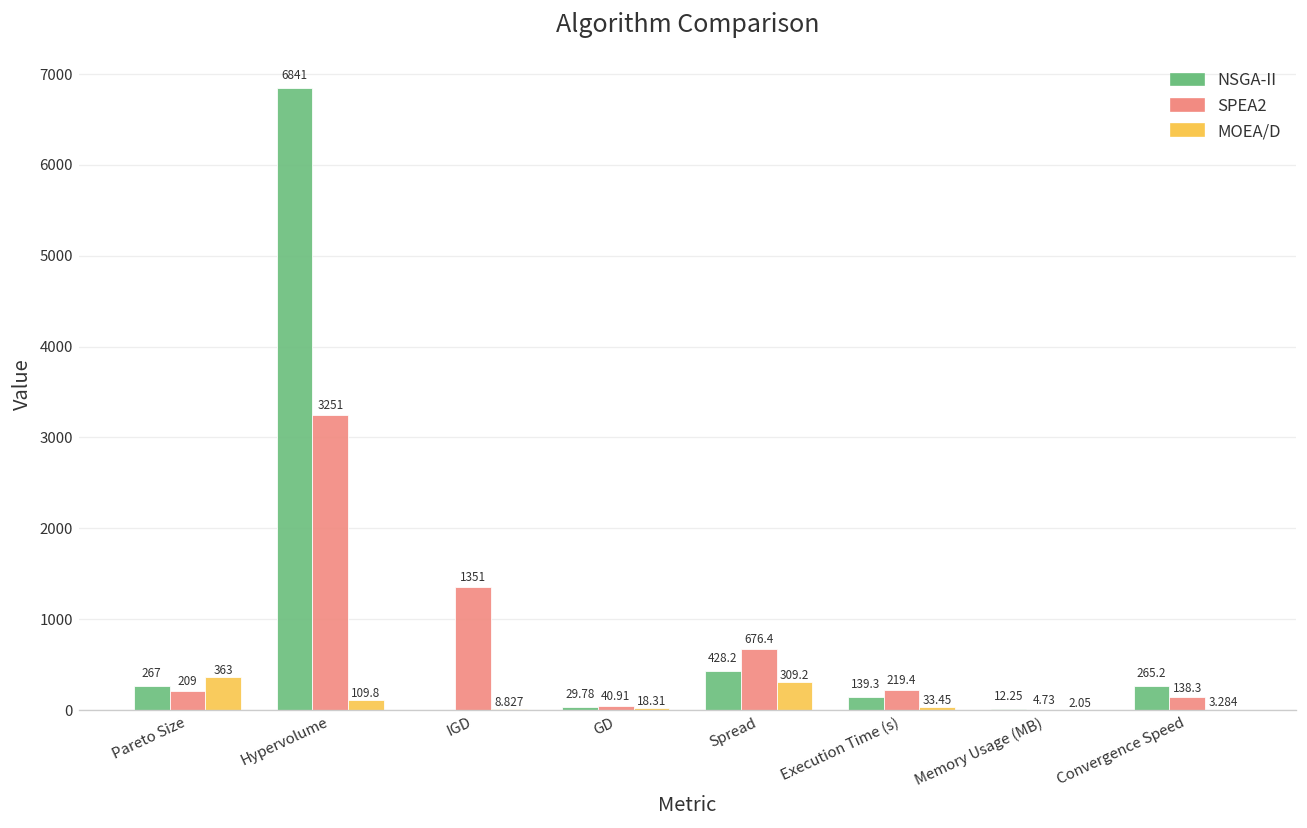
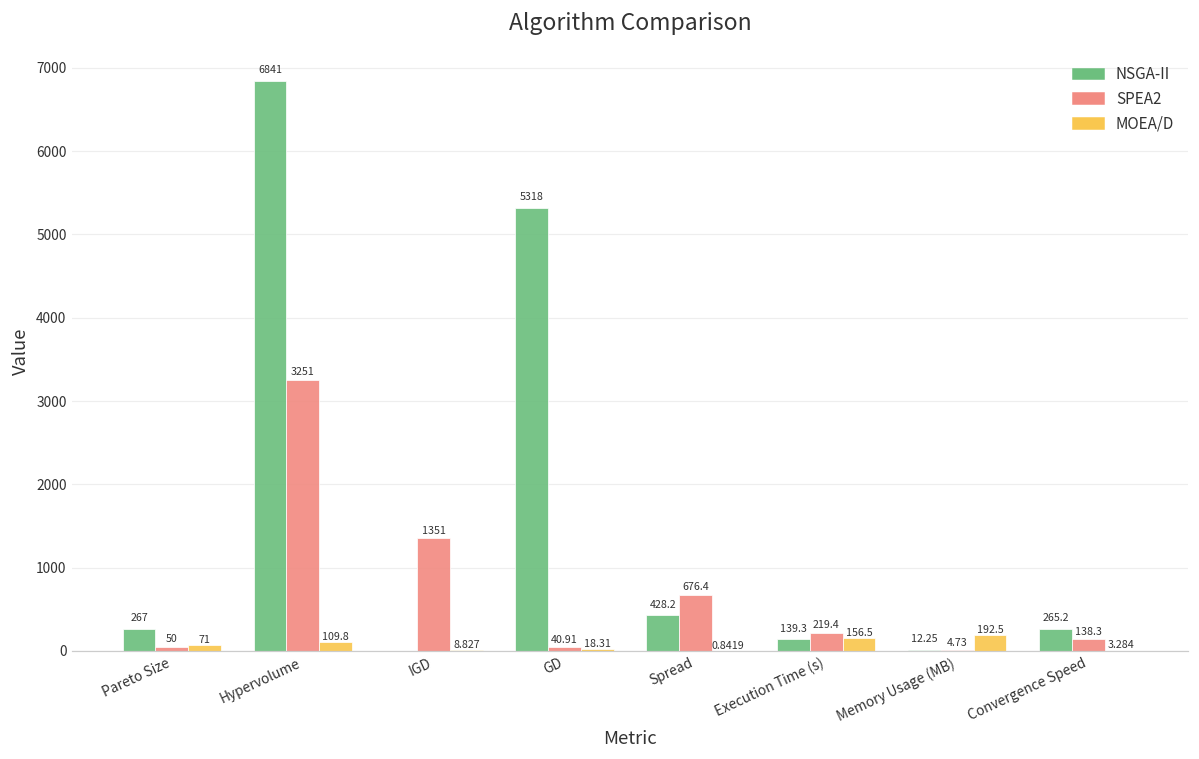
SPEA2, Pareto Size: 209 -> 50
MOEA/D, Pareto Size: 363 -> 71
NSGA-II, GD: 29.78 -> 5318
MOEA/D, Spread: 309.2 -> 0.8419
MOEA/D, Execution Time (s): 33.45 -> 156.5
MOEA/D, Memory Usage (MB): 2.05 -> 192.5
